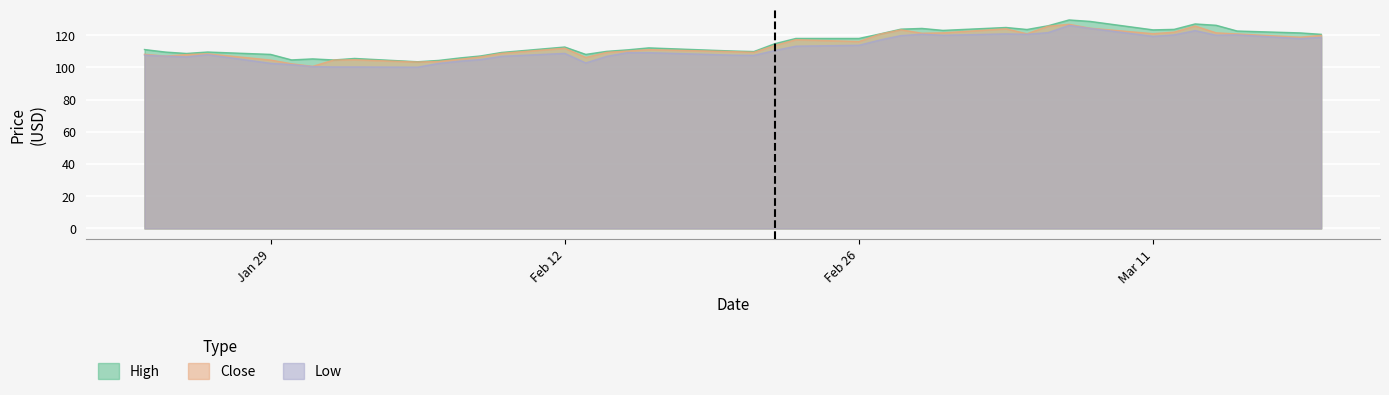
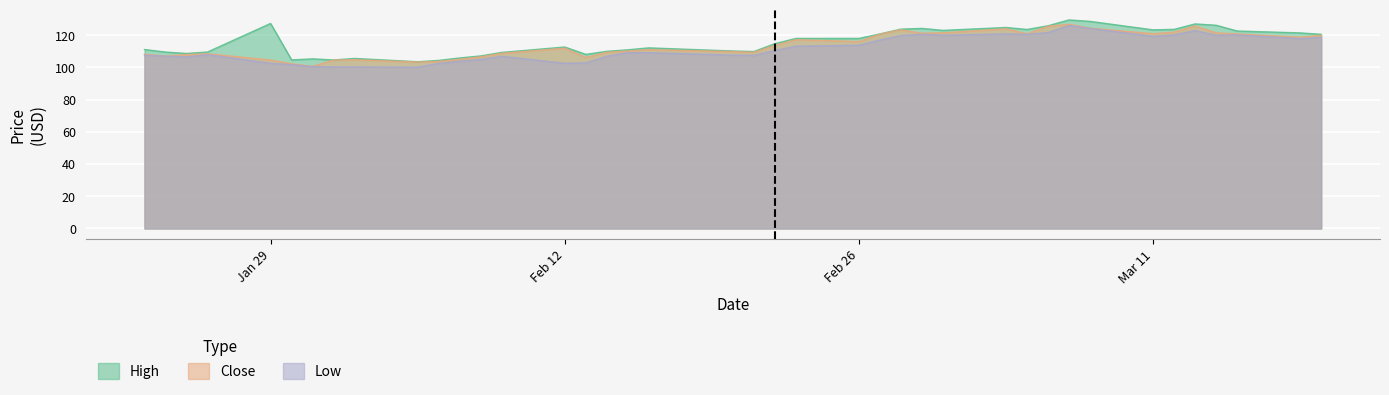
High, Jan 29: 108 -> 127
Low, Feb 12: 109 -> 102
